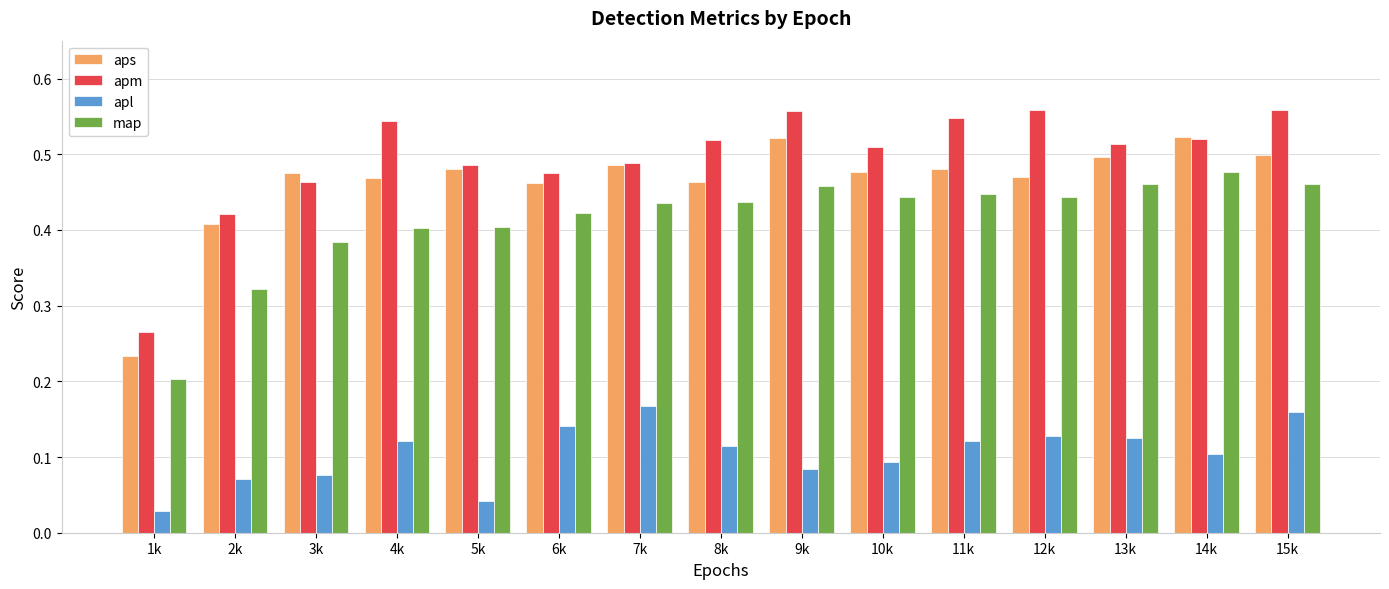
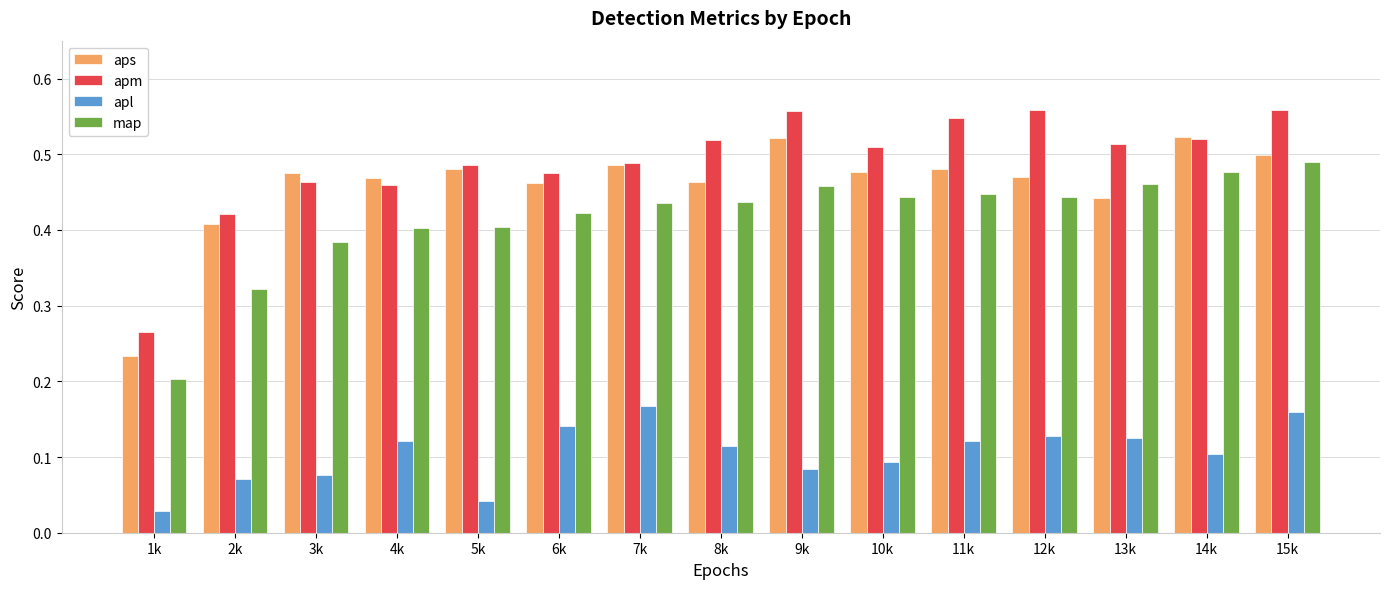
apm, 4k: 0.54 -> 0.46
aps, 13k: 0.50 -> 0.44
map, 15k: 0.46 -> 0.49
